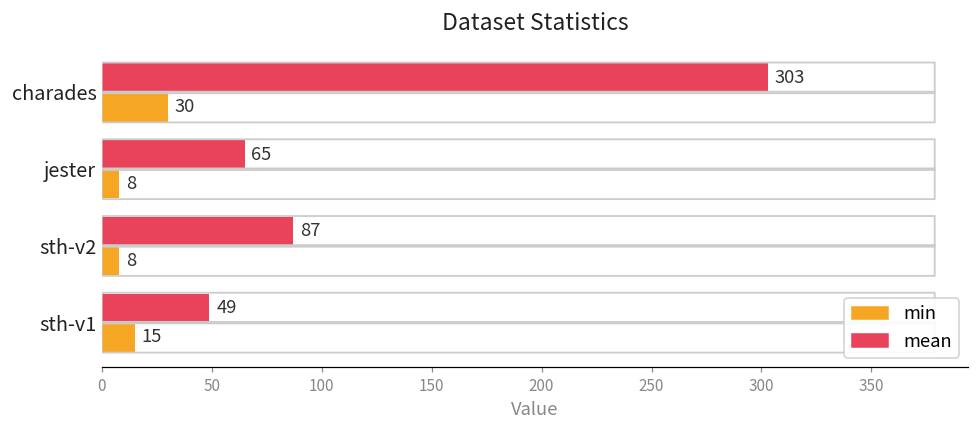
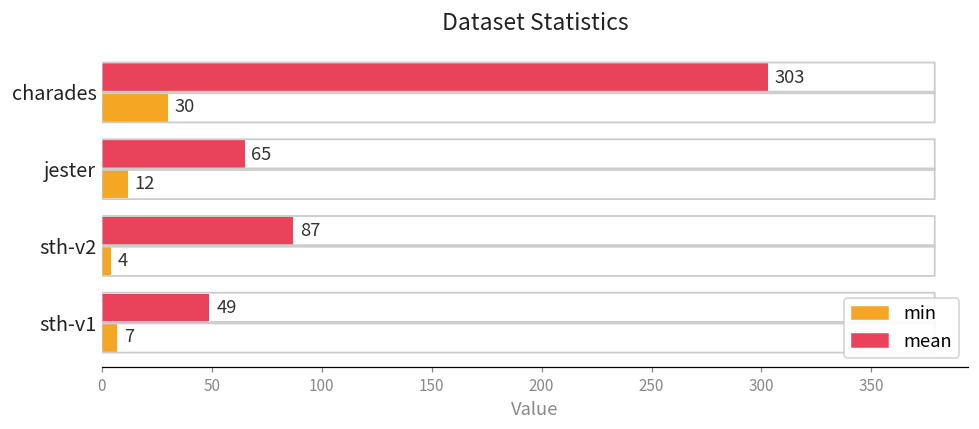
min, jester: 8 -> 12
min, sth-v2: 8 -> 4
min, sth-v1: 15 -> 7
